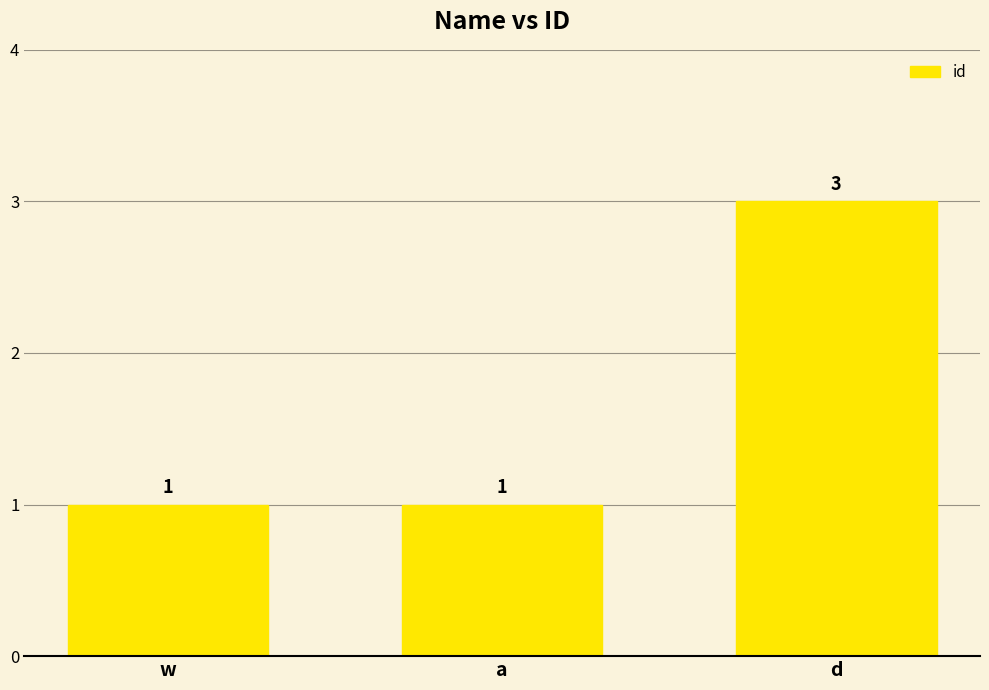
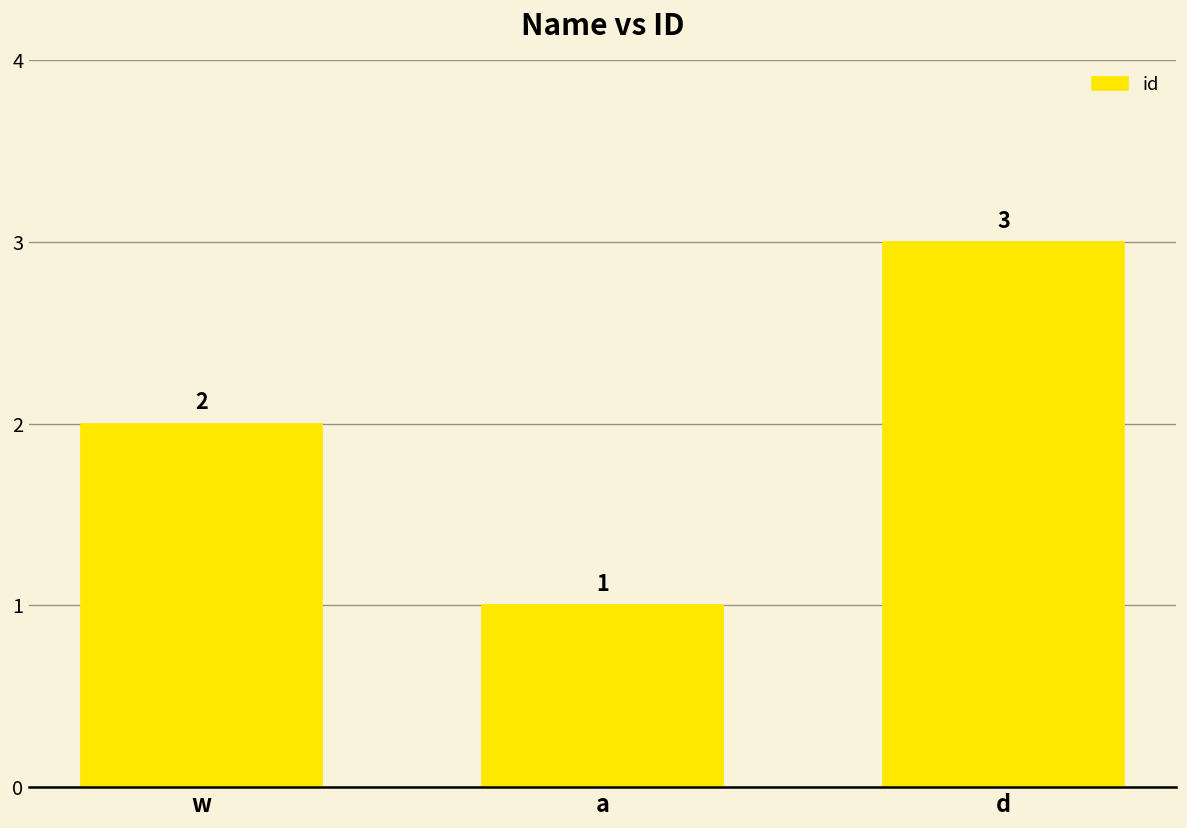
w: 1 -> 2
